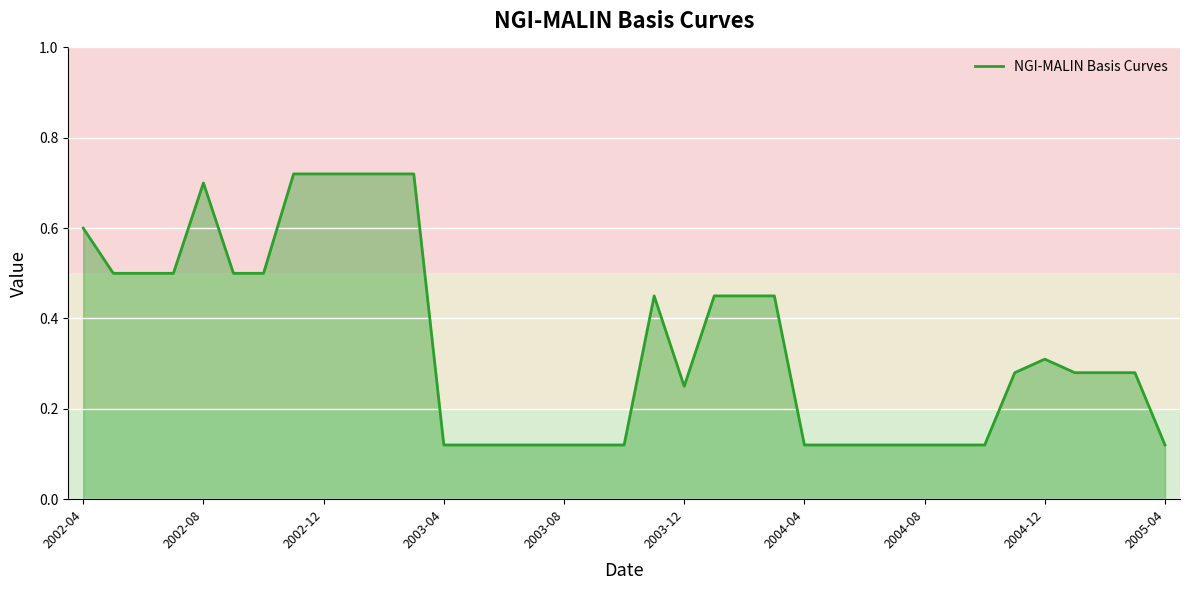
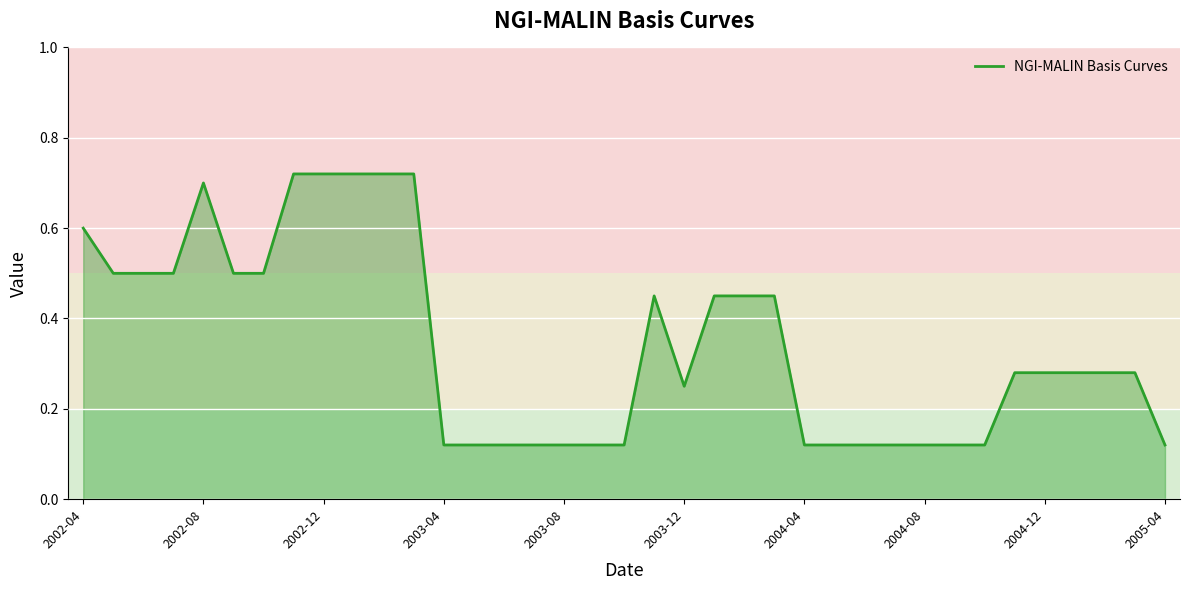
2004-12: 0.31 -> 0.28
